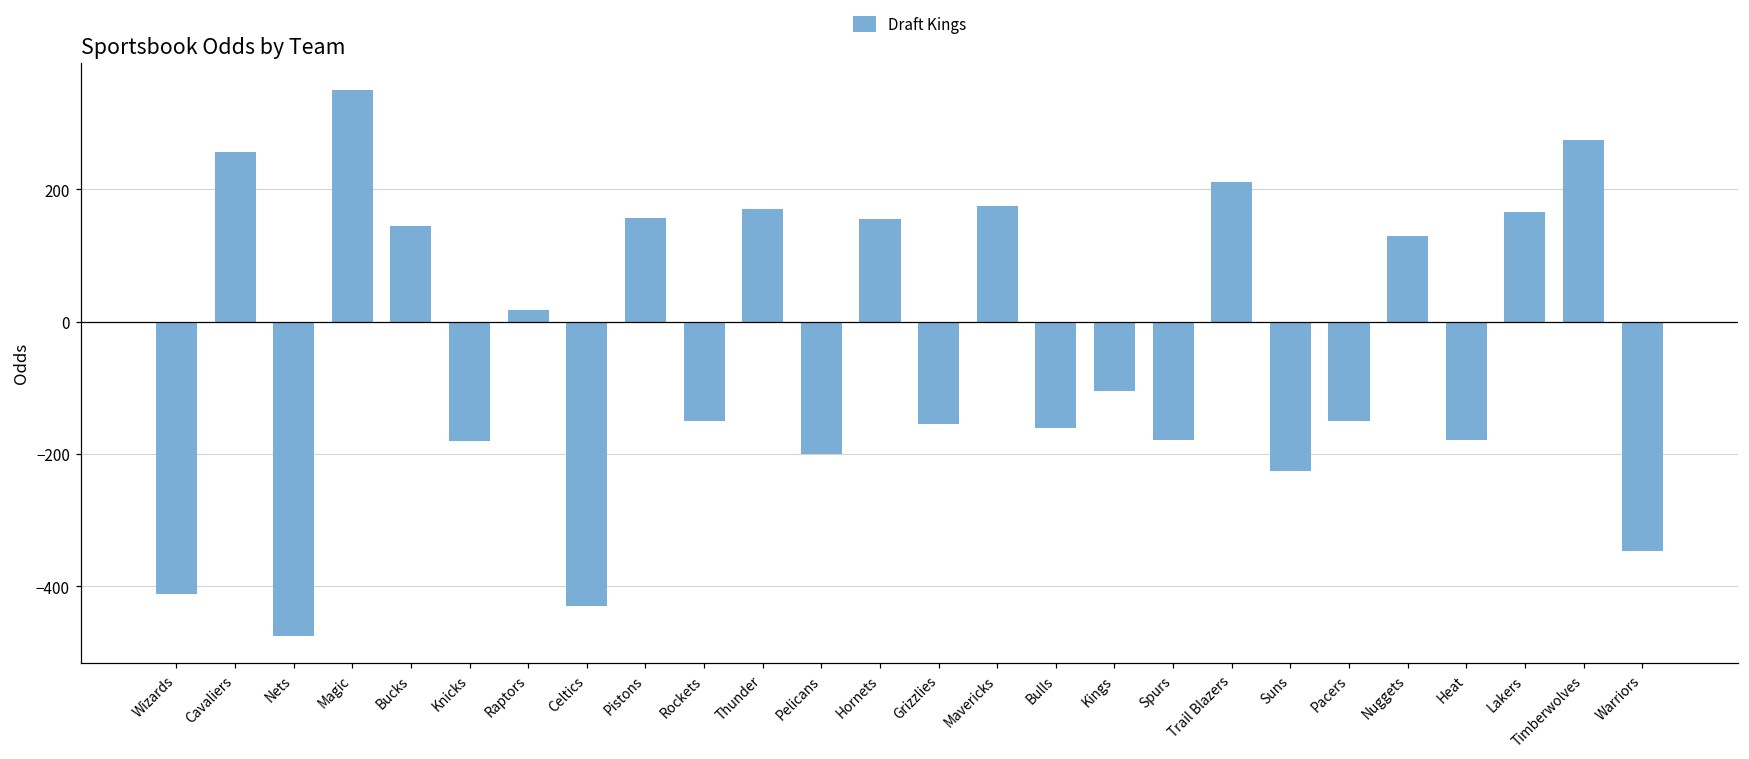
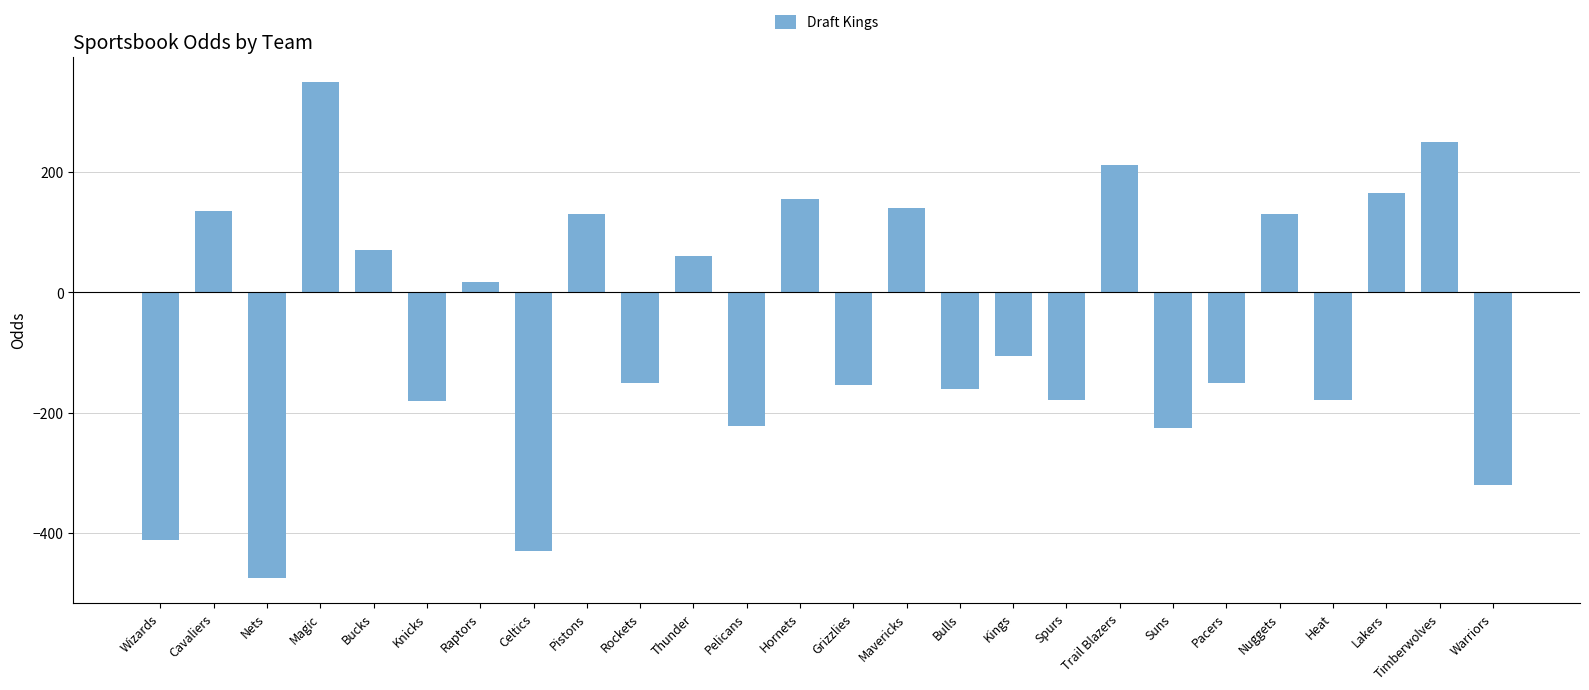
Cavaliers: 260 -> 140
Bucks: 150 -> 70
Pistons: 160 -> 130
Thunder: 170 -> 60
Pelicans: -200 -> -220
Mavericks: 180 -> 140
Timberwolves: 280 -> 250
Warriors: -350 -> -320
